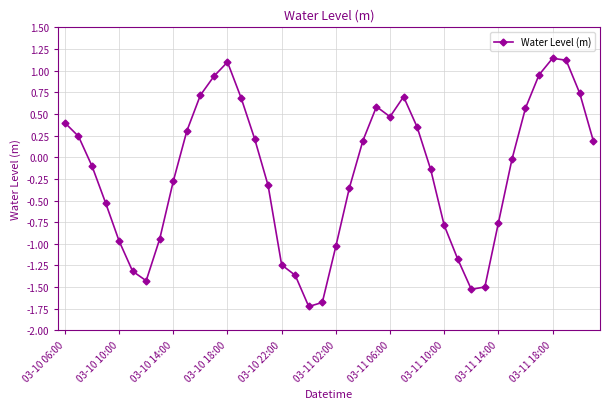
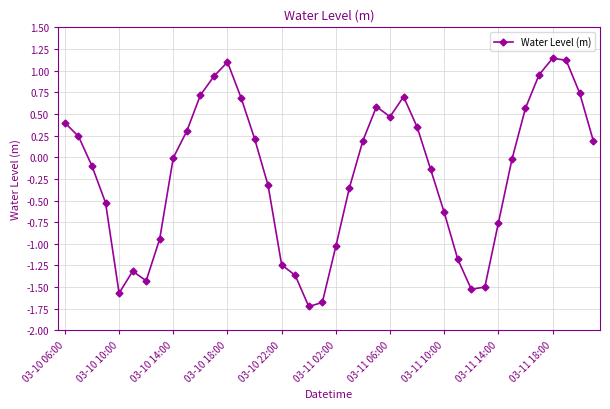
03-10 10:00: -1.0 -> -1.6
03-10 14:00: -0.3 -> 0.0
03-11 10:00: -0.8 -> -0.6
